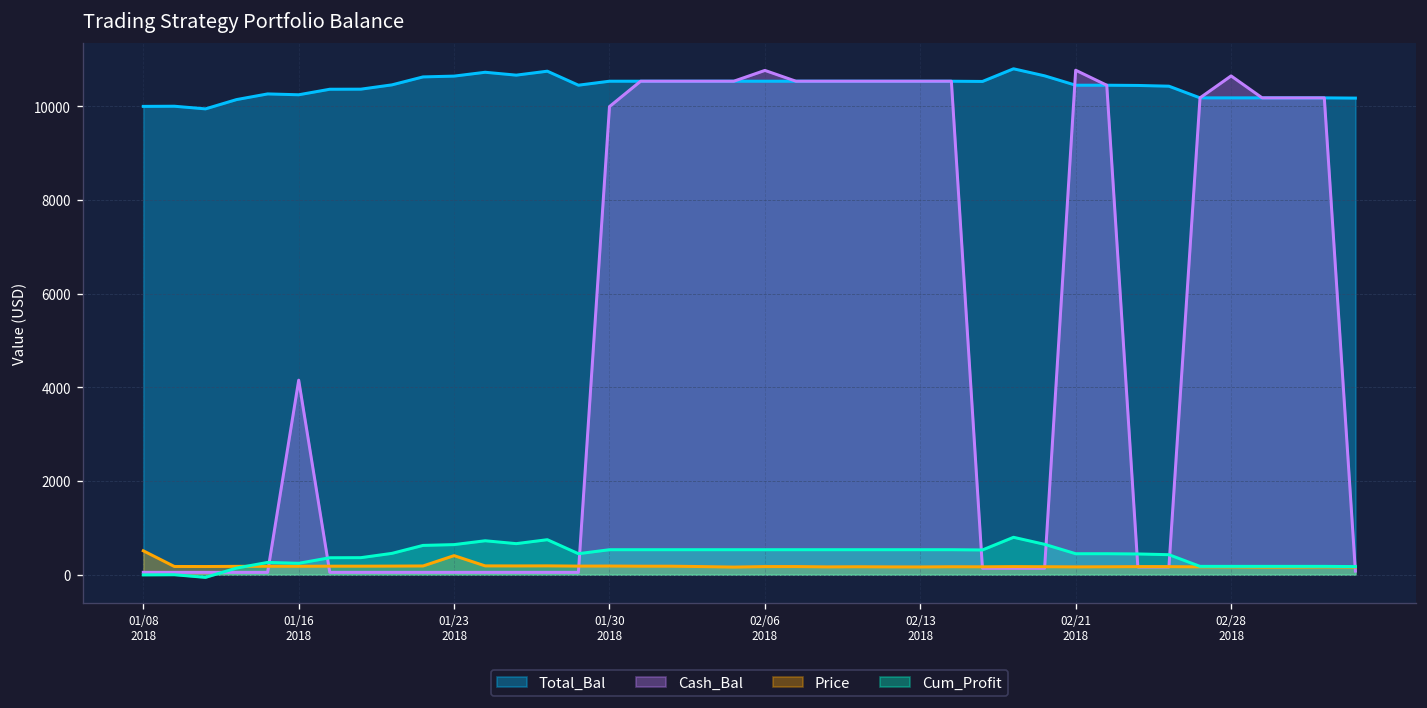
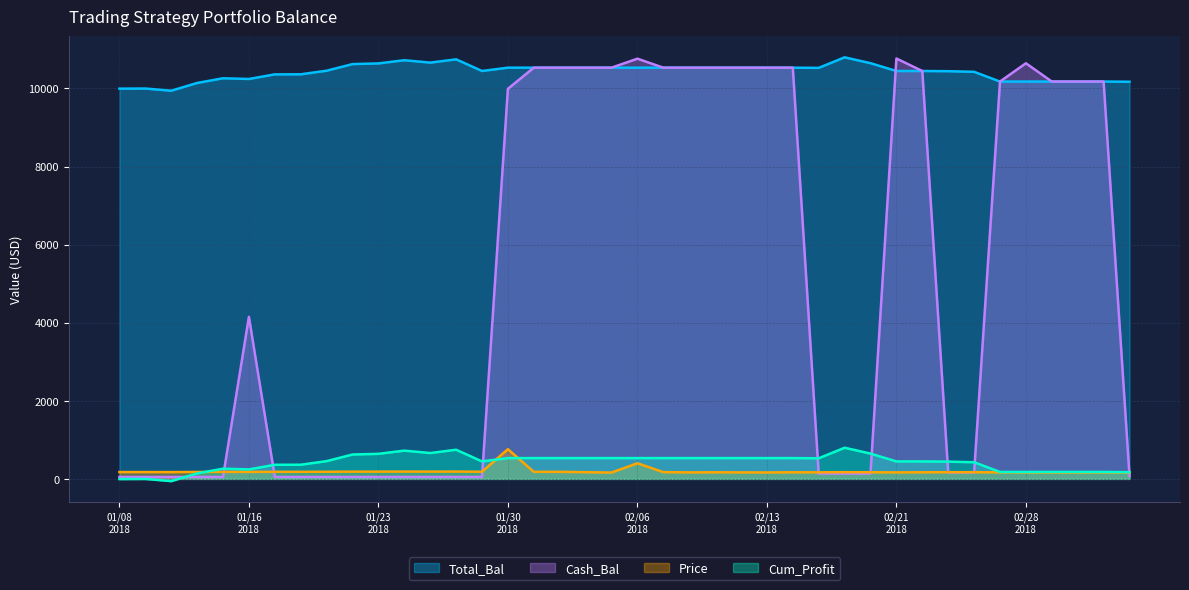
Price, 01/08 2018: 500 -> 200
Price, 01/23 2018: 400 -> 200
Price, 01/30 2018: 200 -> 800
Price, 02/06 2018: 200 -> 400
